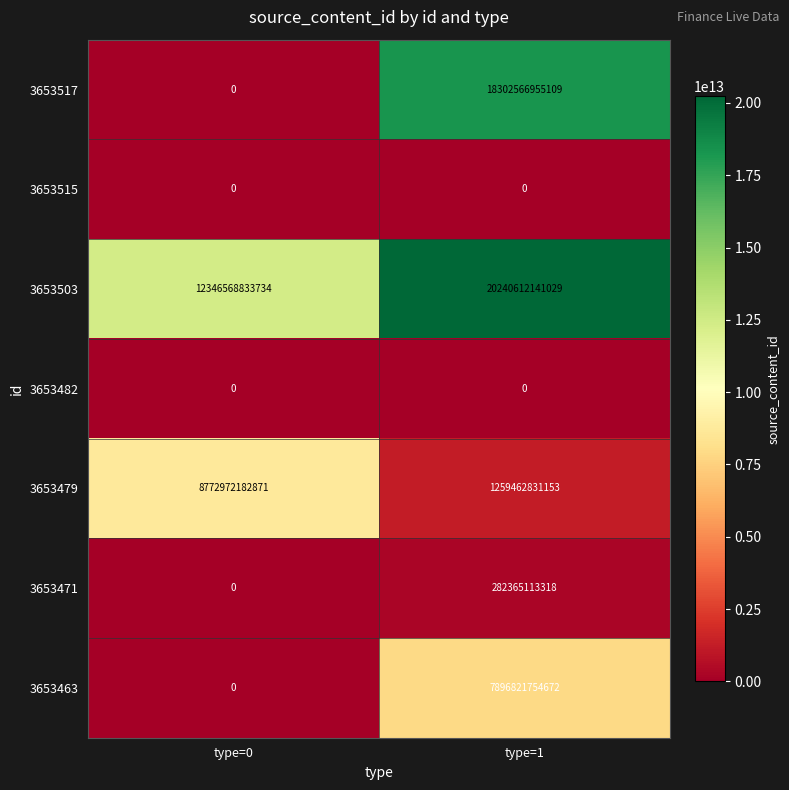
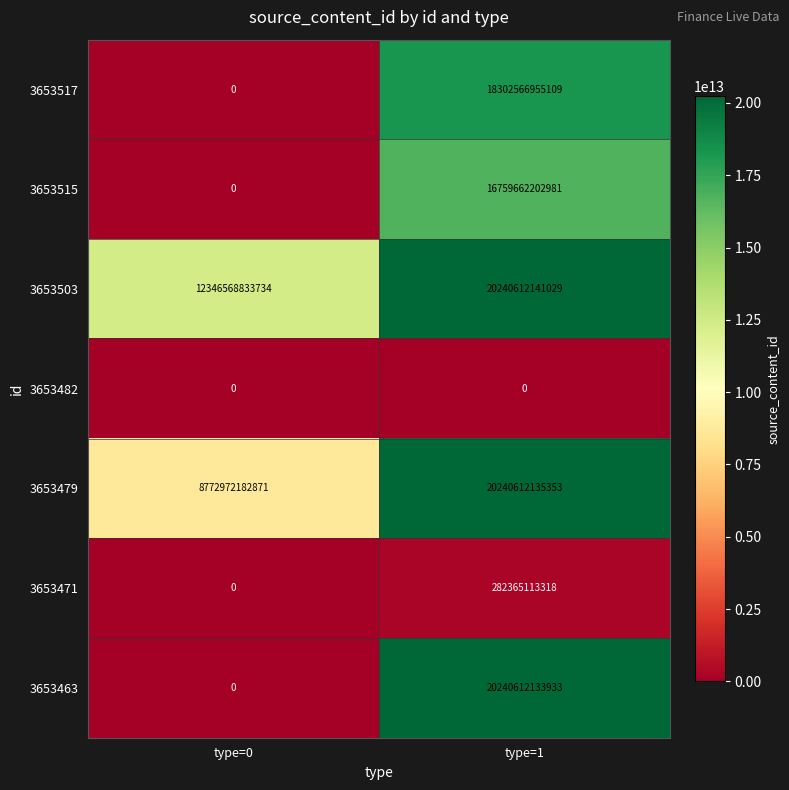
3653515, type=1: 0 -> 16759662202981
3653479, type=1: 1259462831153 -> 20240612135353
3653463, type=1: 7896821754672 -> 20240612133933
